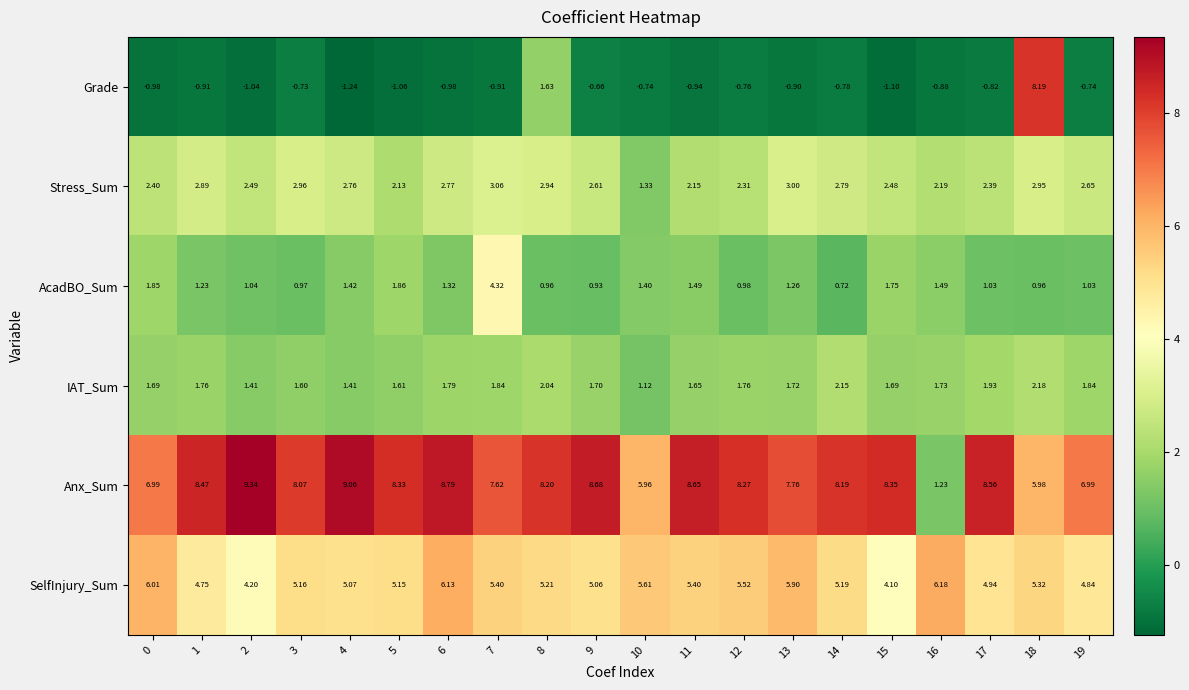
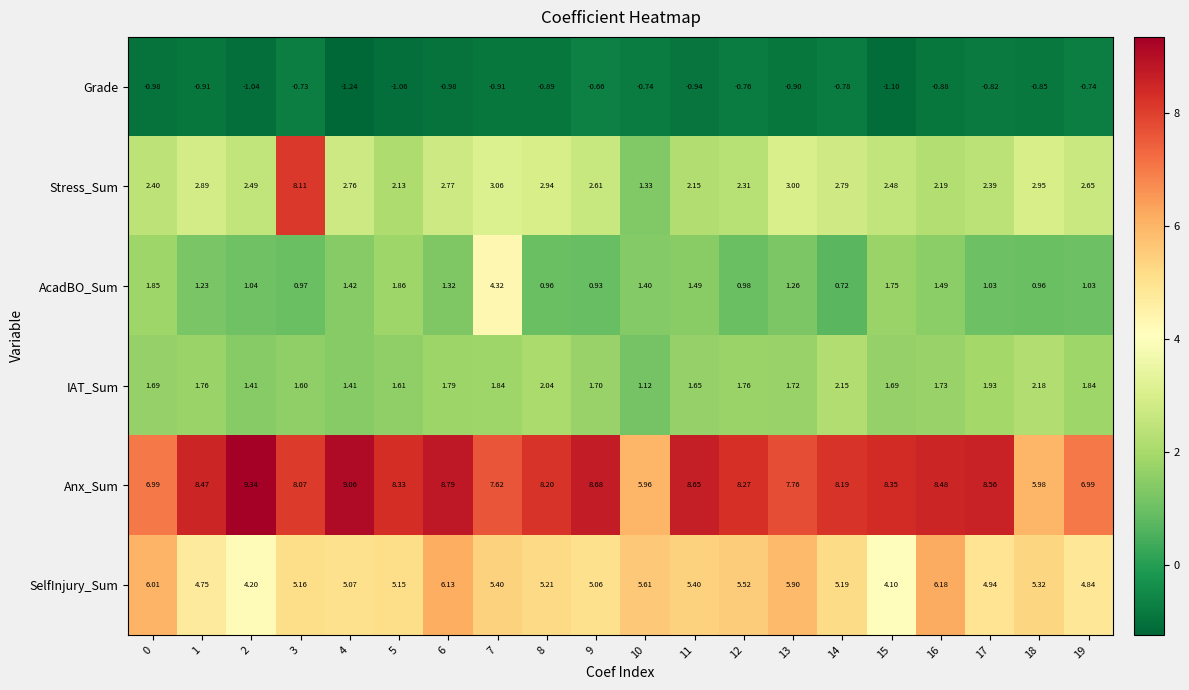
Grade, 8: 1.63 -> -0.89
Grade, 18: 8.19 -> -0.85
Stress_Sum, 3: 2.96 -> 8.11
Anx_Sum, 16: 1.23 -> 8.48
